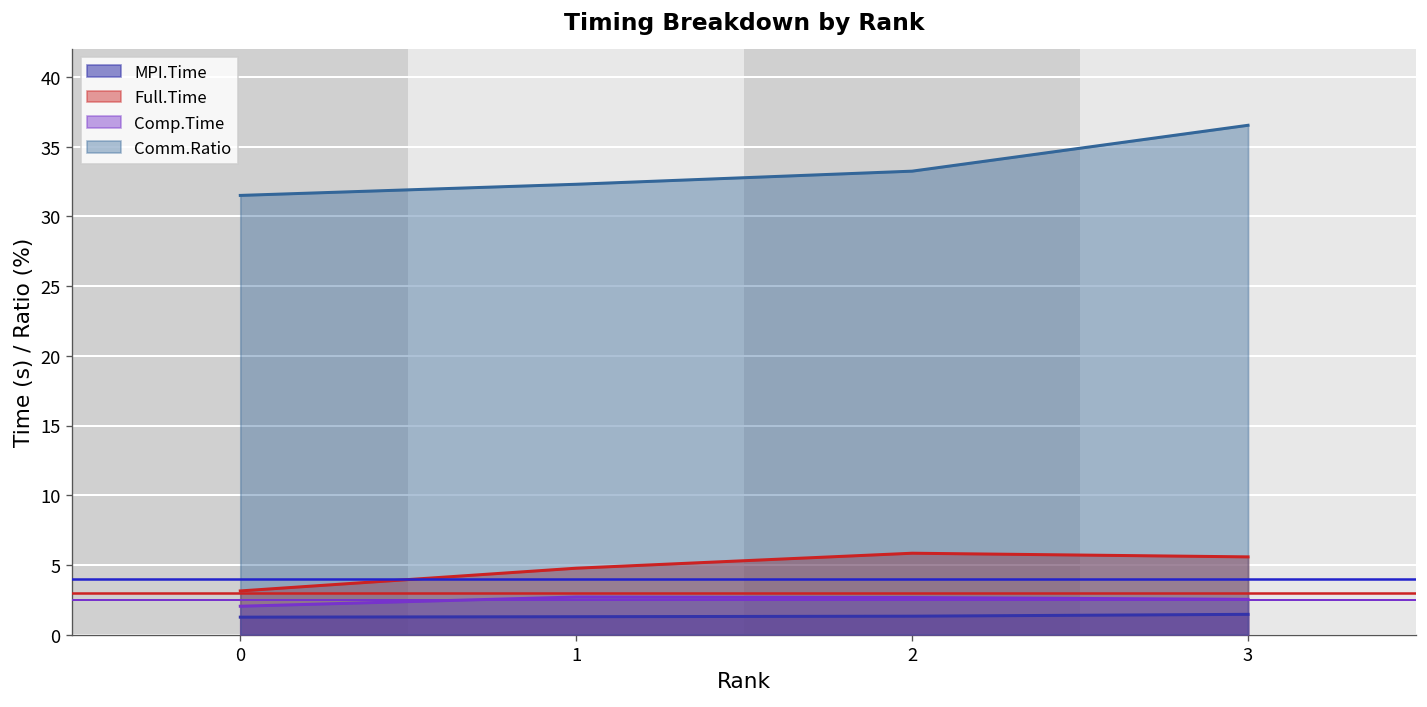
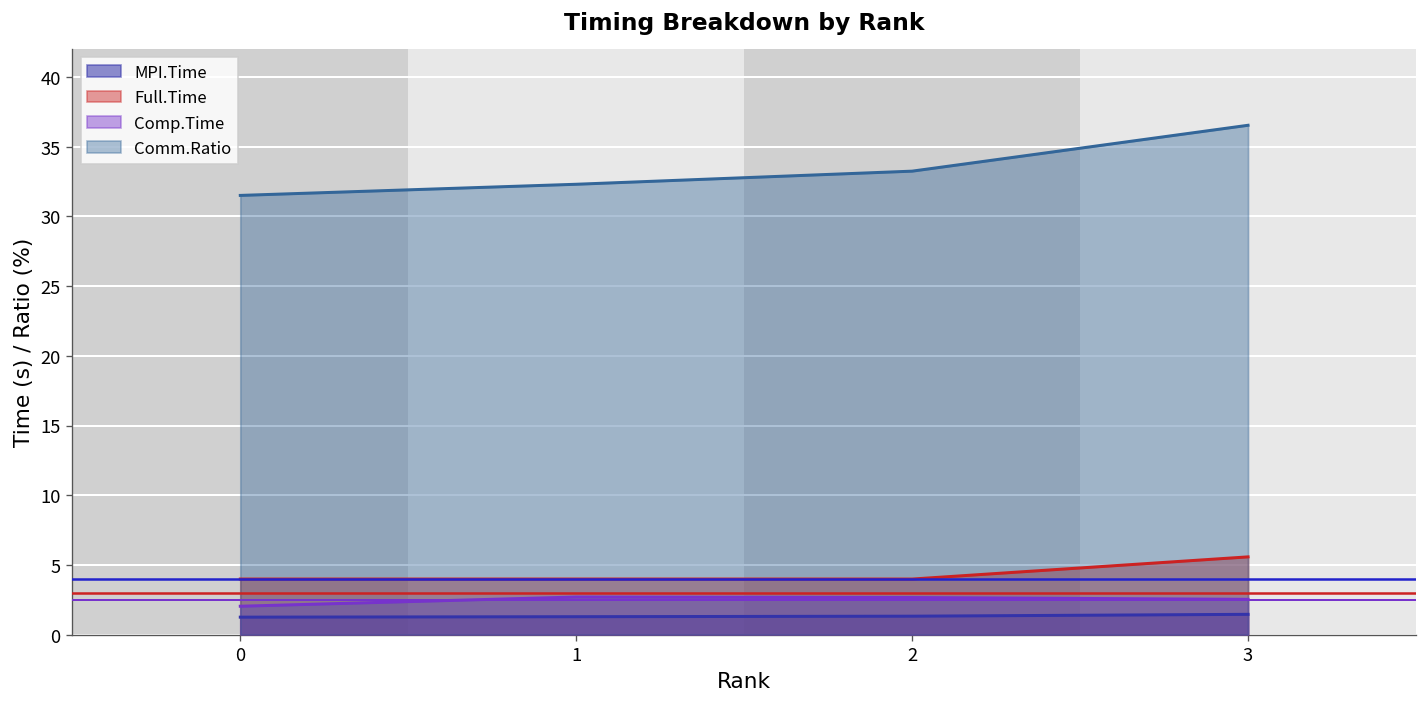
Full.Time, 0: 3.1 -> 4.0
Full.Time, 1: 4.8 -> 4.0
Full.Time, 2: 5.8 -> 4.0
